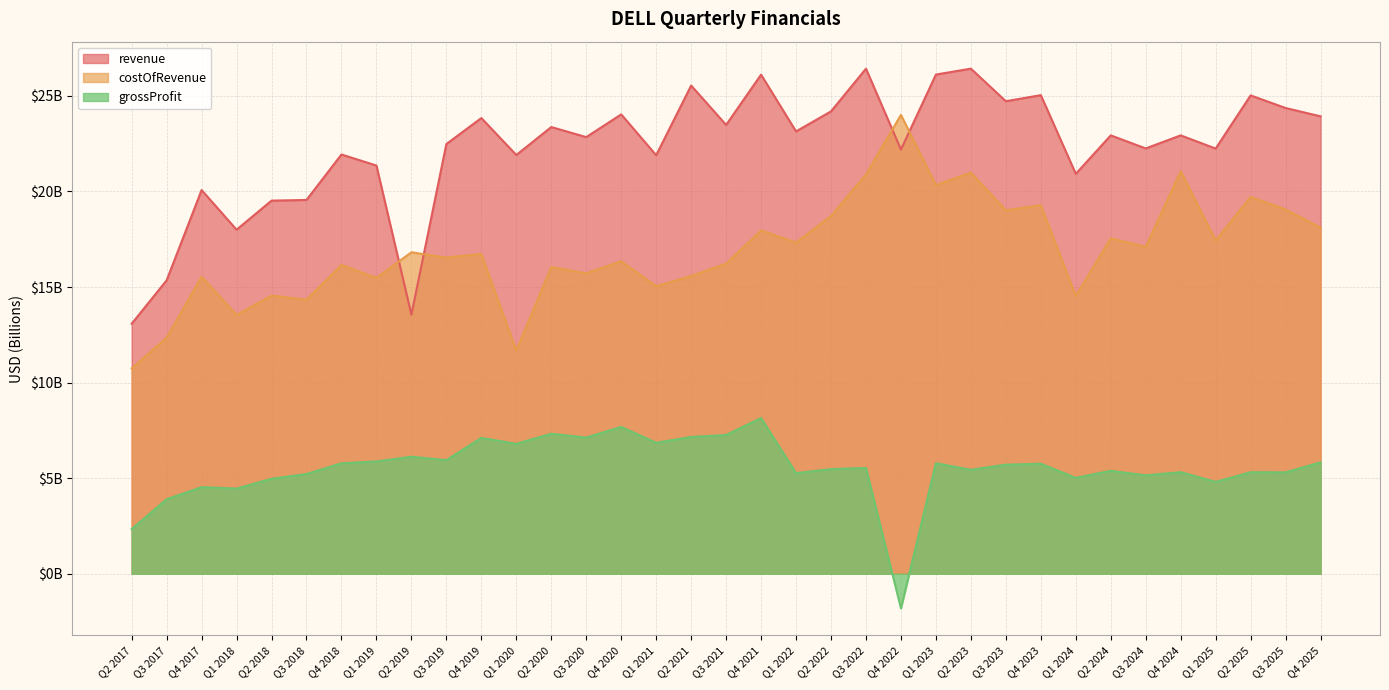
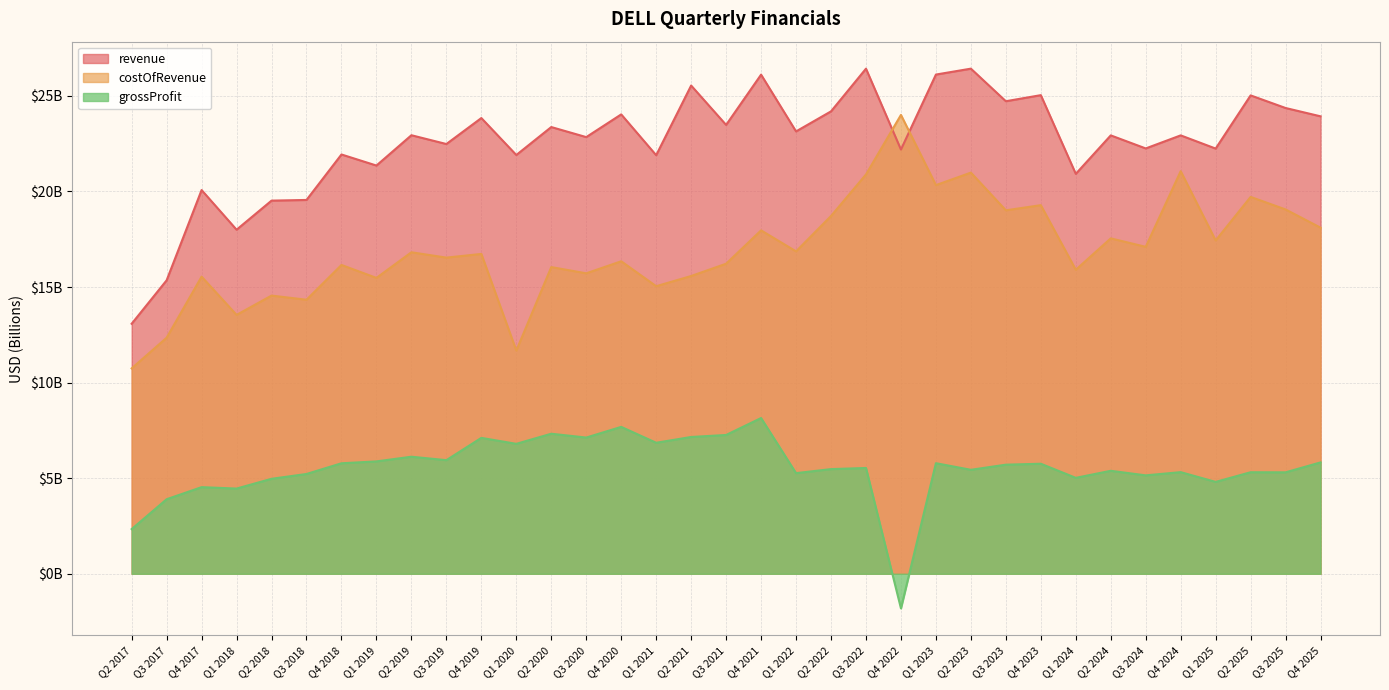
revenue, Q2 2019: $13600000000 -> $22900000000
costOfRevenue, Q1 2022: $17300000000 -> $16900000000
costOfRevenue, Q1 2024: $14500000000 -> $15900000000
